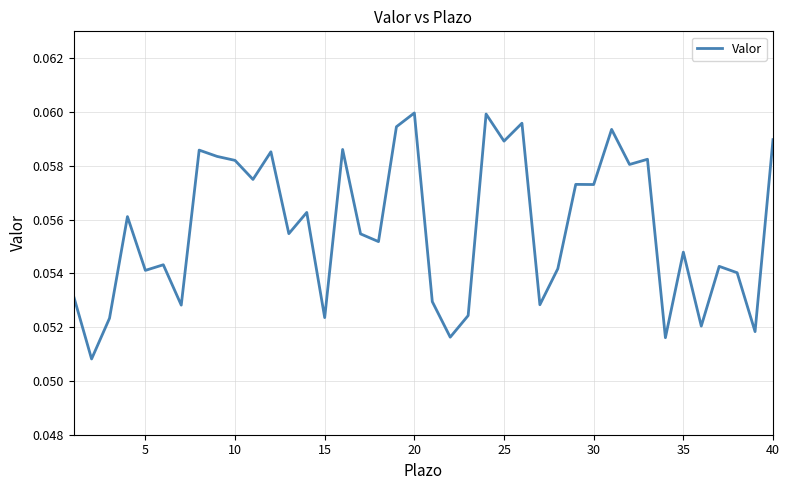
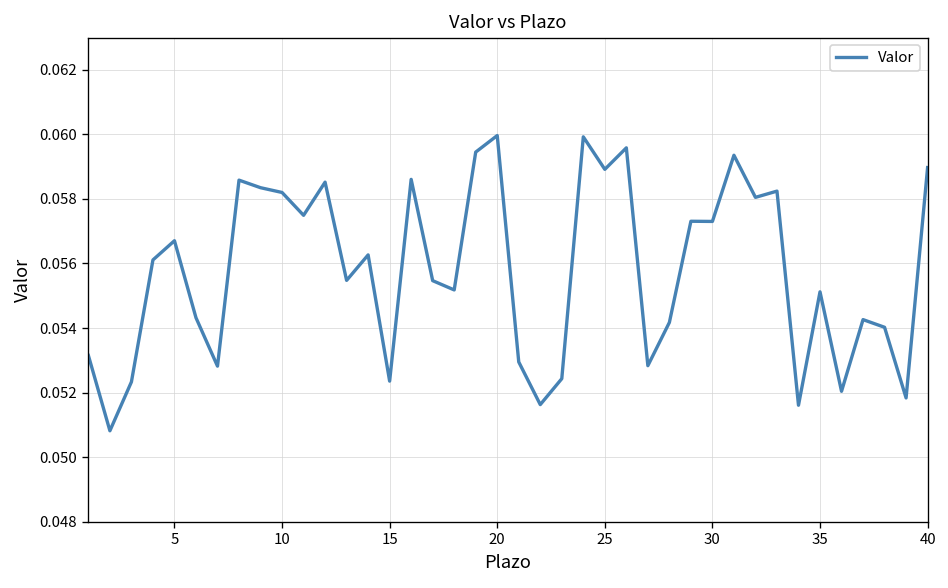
5: 0.0541 -> 0.0567
35: 0.0548 -> 0.0551
